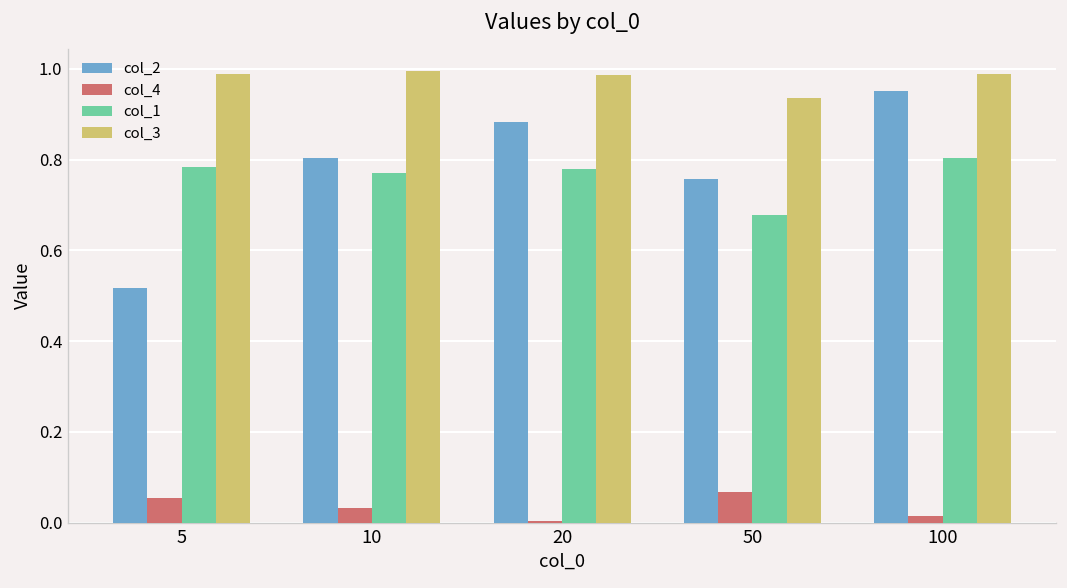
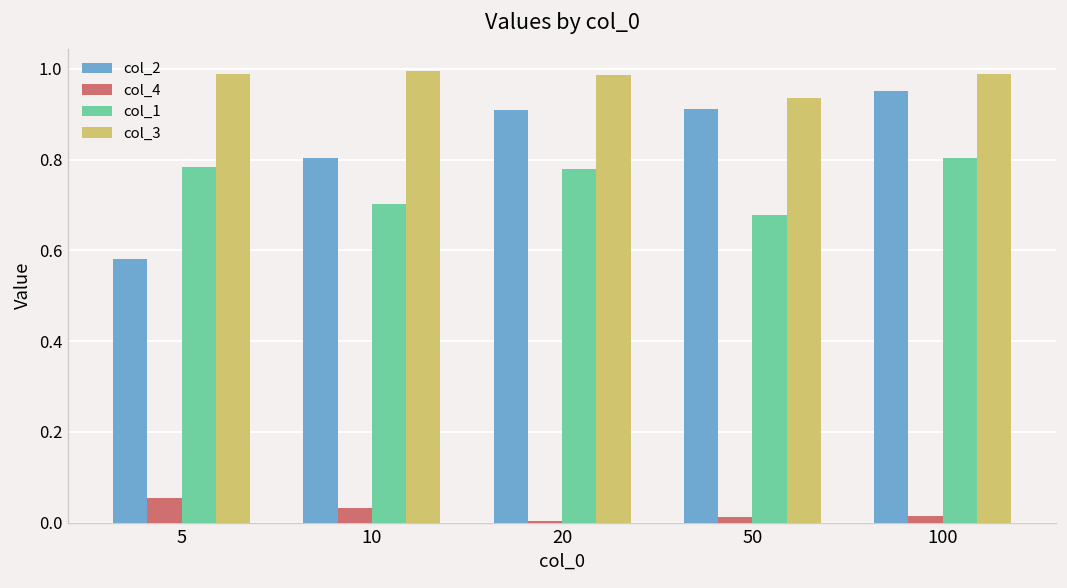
col_2, 5: 0.52 -> 0.58
col_1, 10: 0.77 -> 0.70
col_2, 20: 0.88 -> 0.91
col_2, 50: 0.76 -> 0.91
col_4, 50: 0.07 -> 0.01
